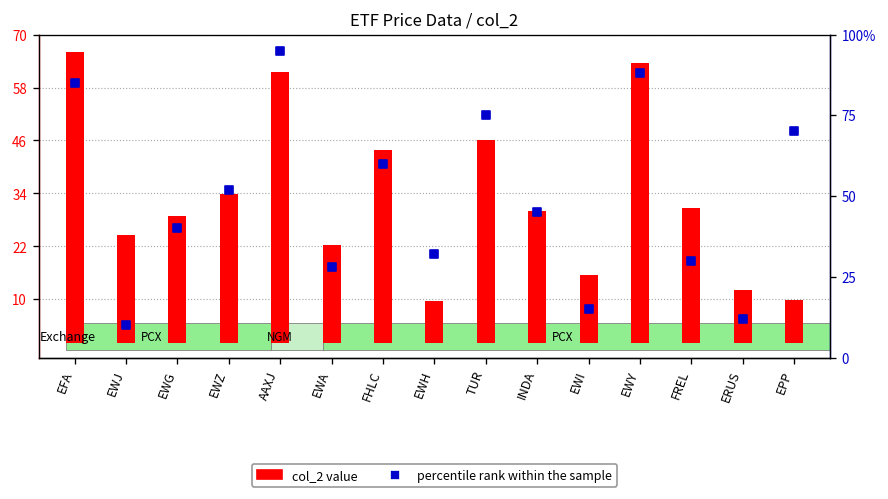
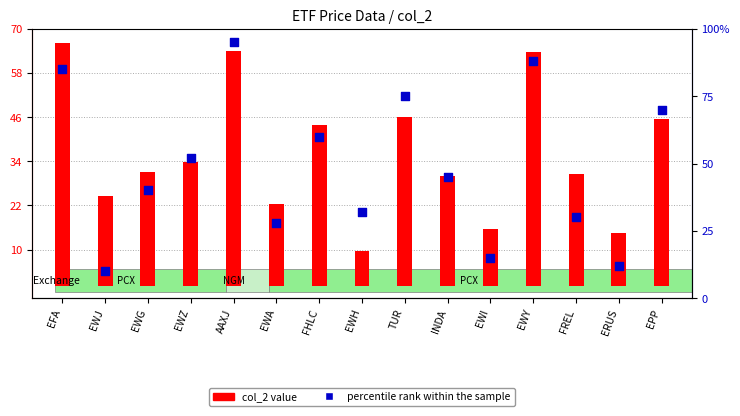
col_2 value, EWG: 29 -> 31
col_2 value, AAXJ: 61 -> 64
col_2 value, ERUS: 12 -> 14
col_2 value, EPP: 10 -> 46
